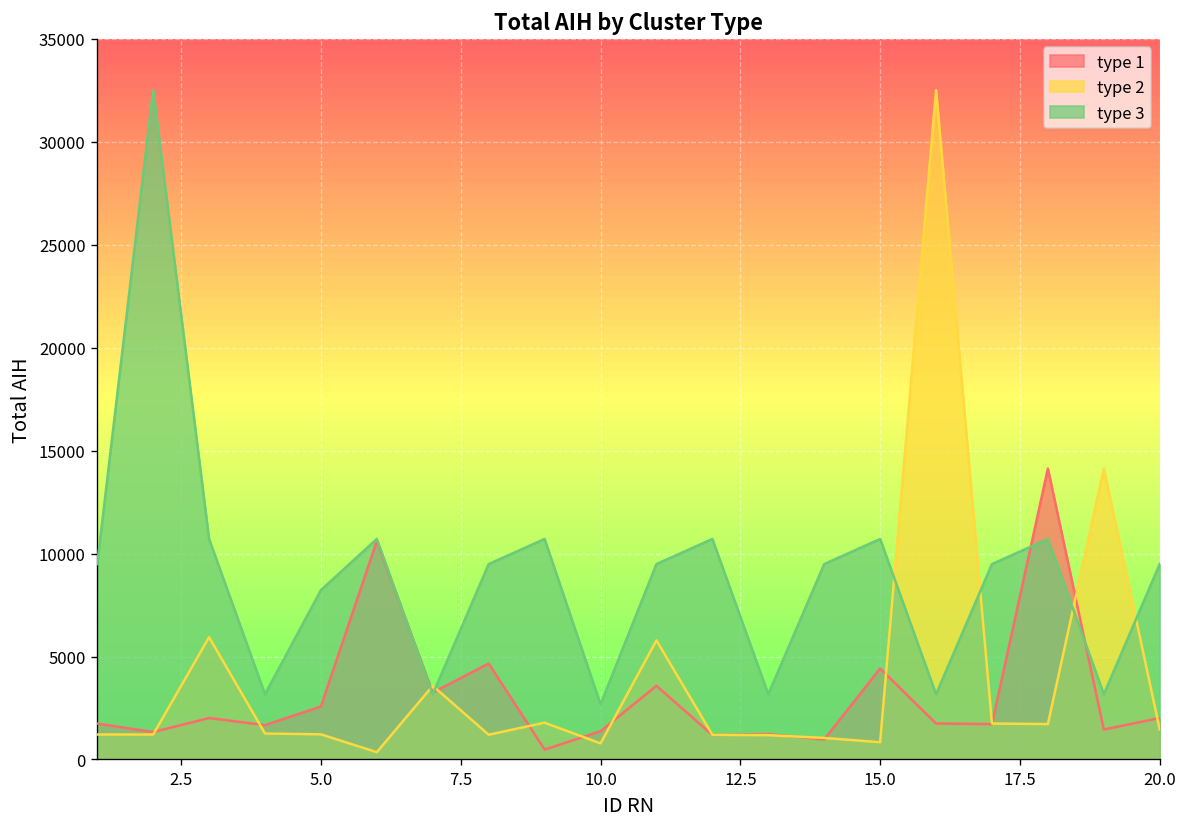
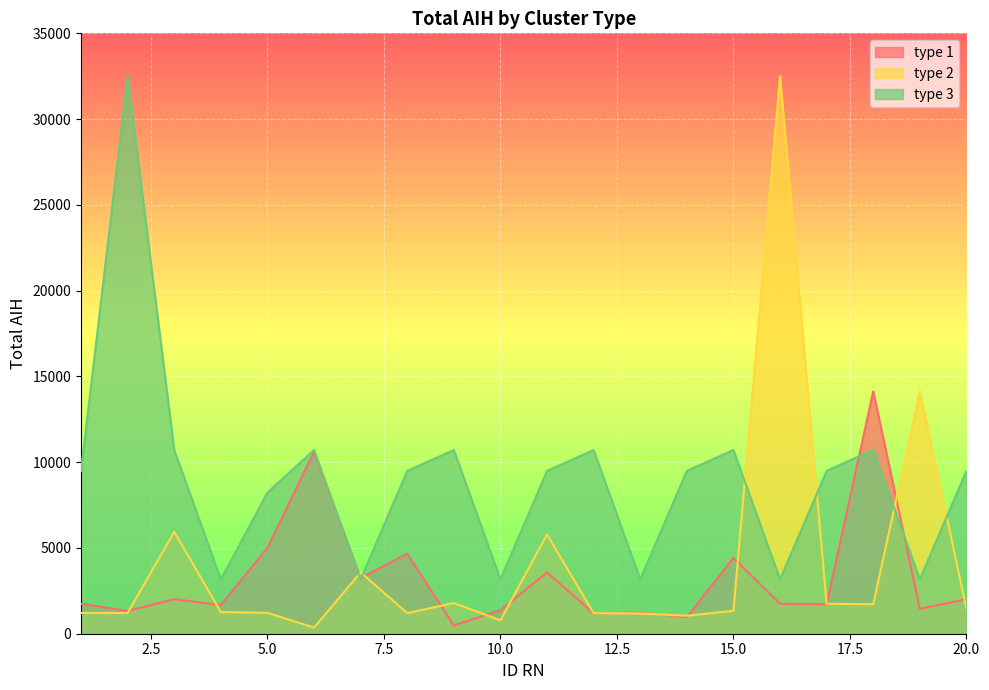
type 1, 5.0: 2600 -> 5000
type 3, 10.0: 2700 -> 3200
type 2, 15.0: 800 -> 1300
